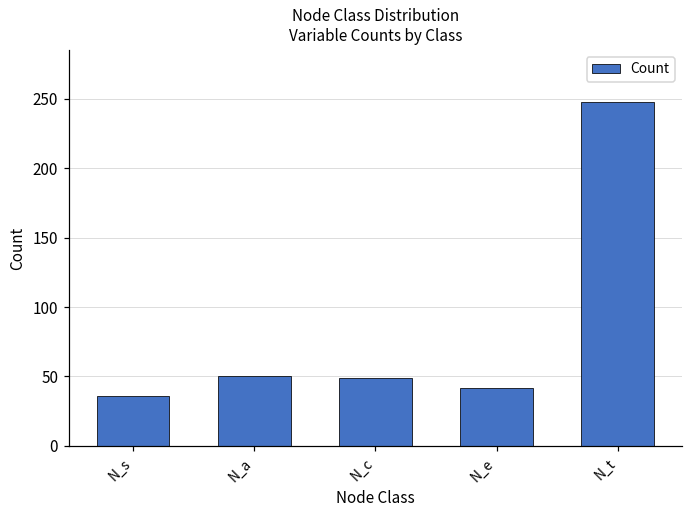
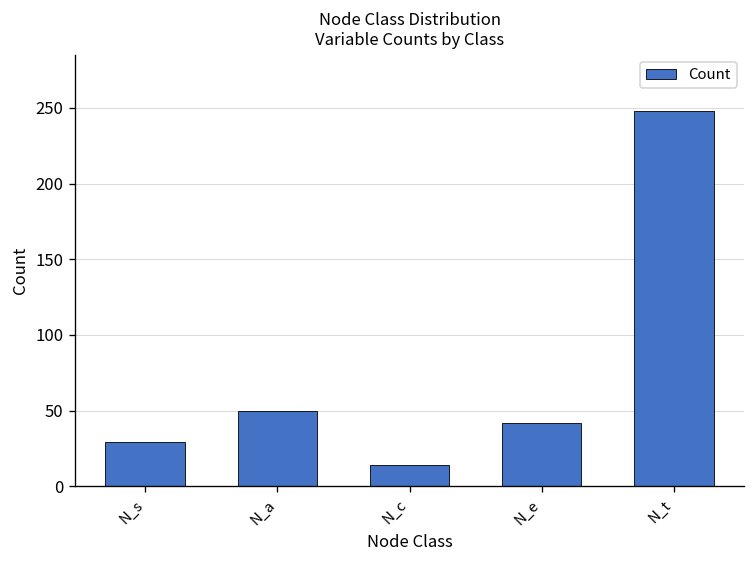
N_s: 36 -> 29
N_c: 49 -> 14
